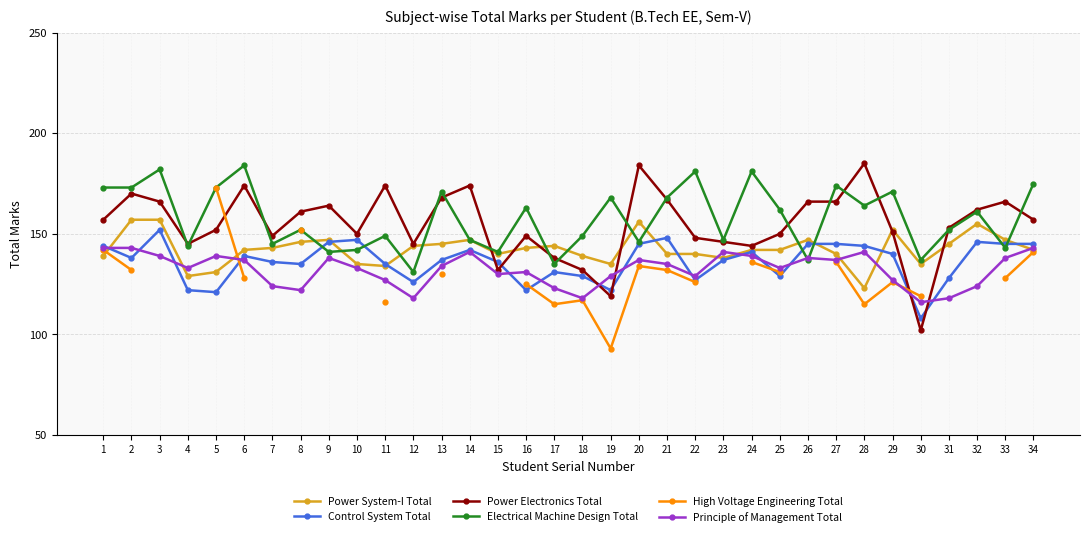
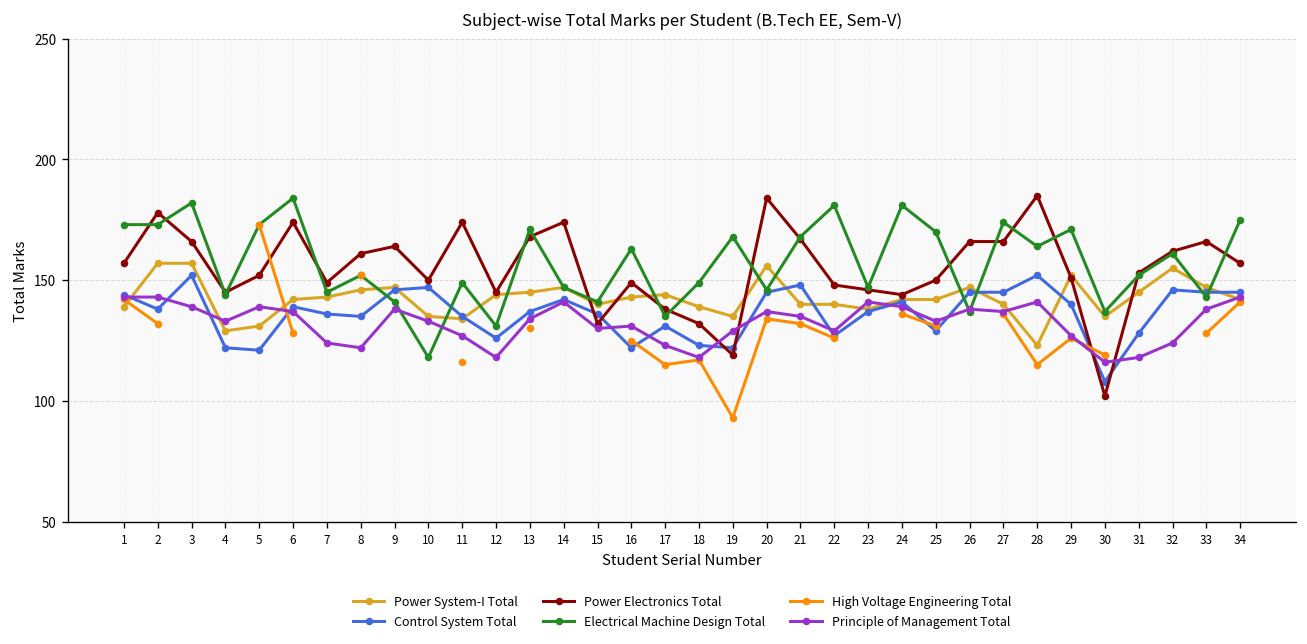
Power Electronics Total, 2: 170 -> 178
Electrical Machine Design Total, 10: 142 -> 118
Control System Total, 18: 129 -> 123
Electrical Machine Design Total, 25: 162 -> 170
Control System Total, 28: 144 -> 152
